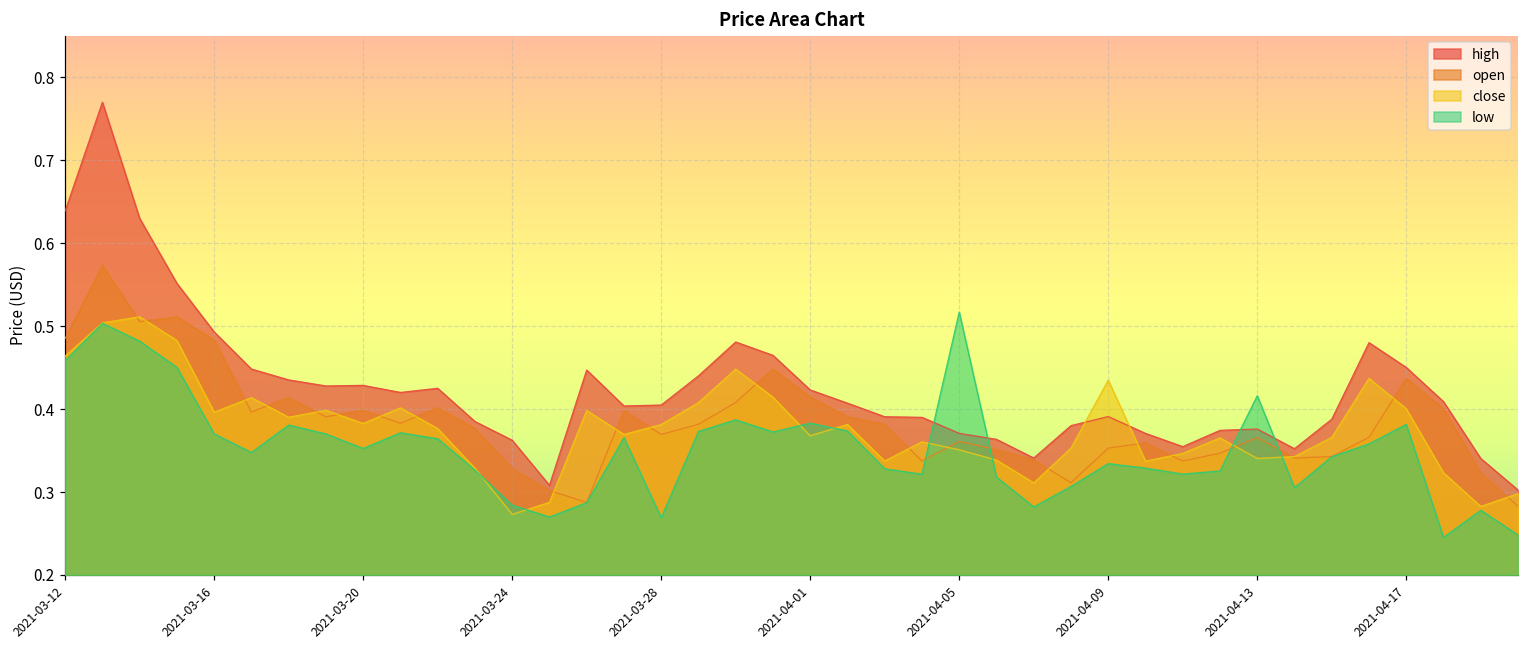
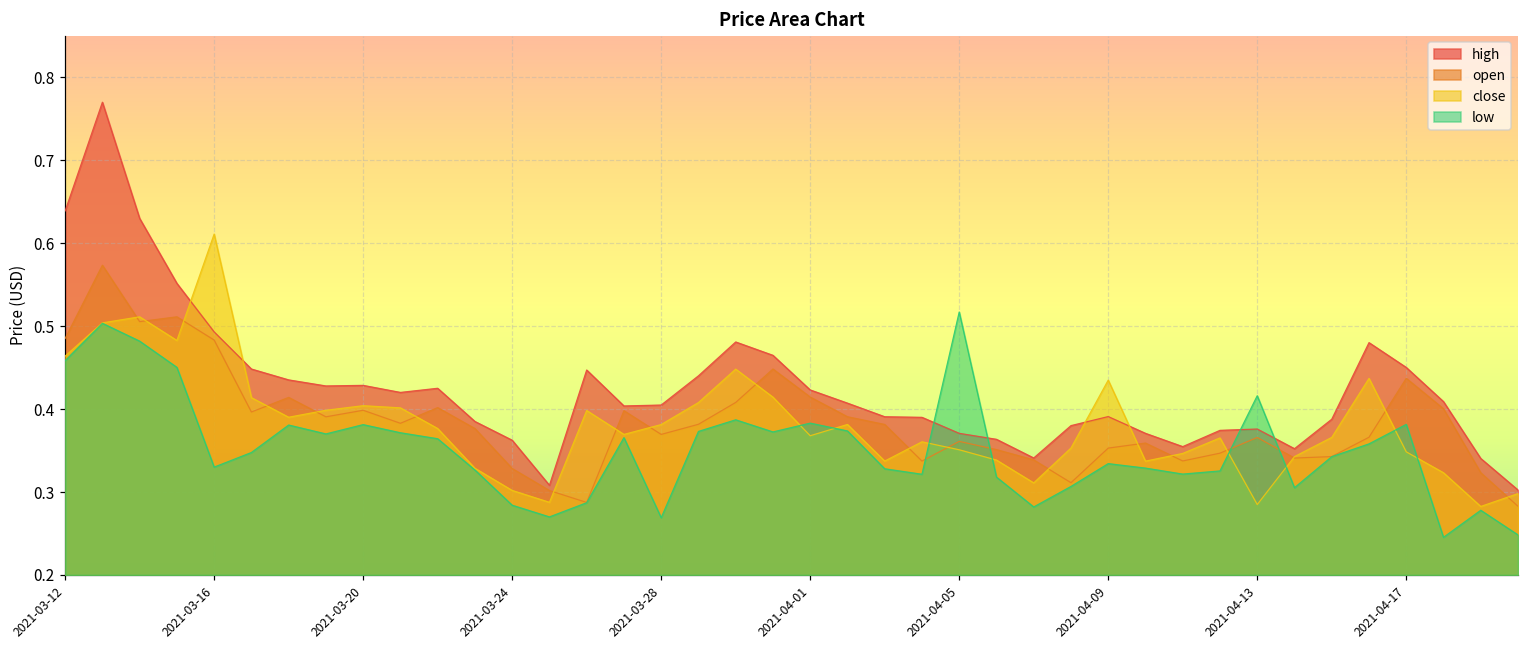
close, 2021-03-16: 0.40 -> 0.61
low, 2021-03-16: 0.37 -> 0.33
close, 2021-03-20: 0.38 -> 0.40
low, 2021-03-20: 0.35 -> 0.38
close, 2021-03-24: 0.27 -> 0.30
close, 2021-04-13: 0.34 -> 0.28
close, 2021-04-17: 0.40 -> 0.35
